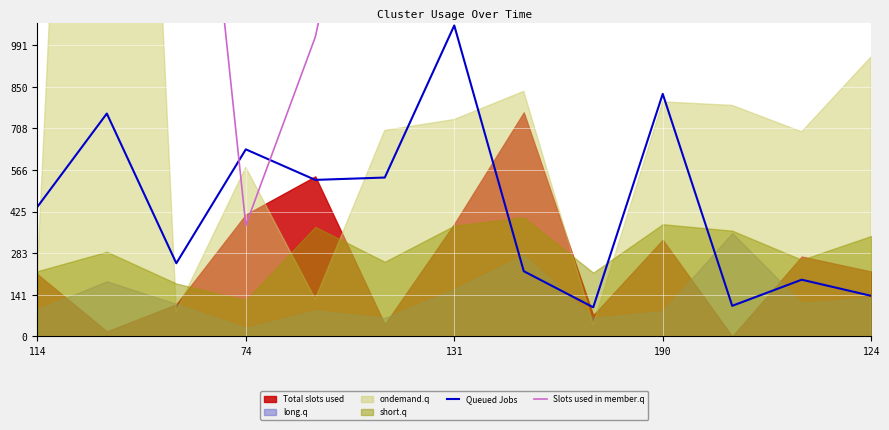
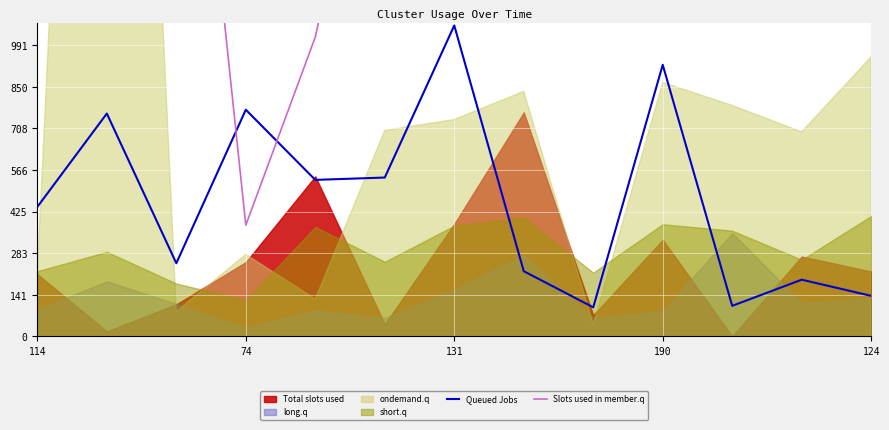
Queued Jobs, 74: 640 -> 770
Total slots used, 74: 420 -> 250
ondemand.q, 74: 580 -> 280
Queued Jobs, 190: 830 -> 930
ondemand.q, 190: 800 -> 860
short.q, 124: 340 -> 410
